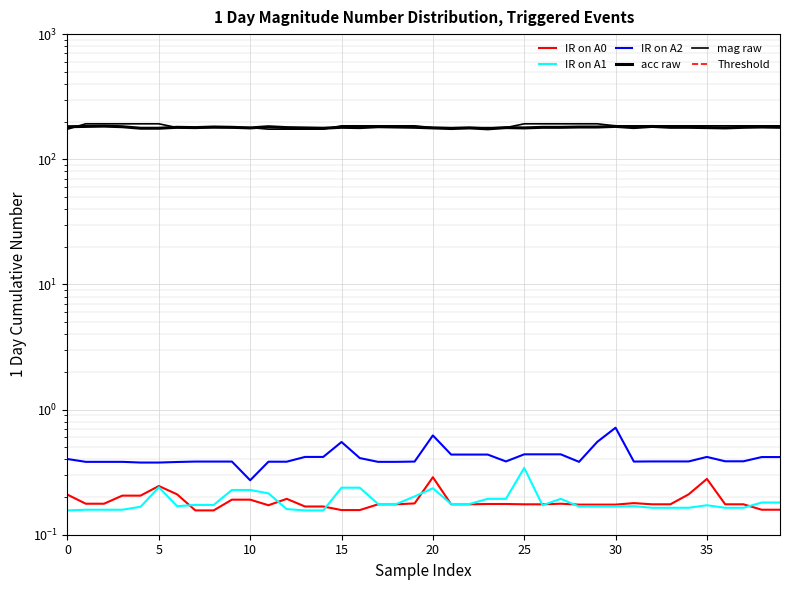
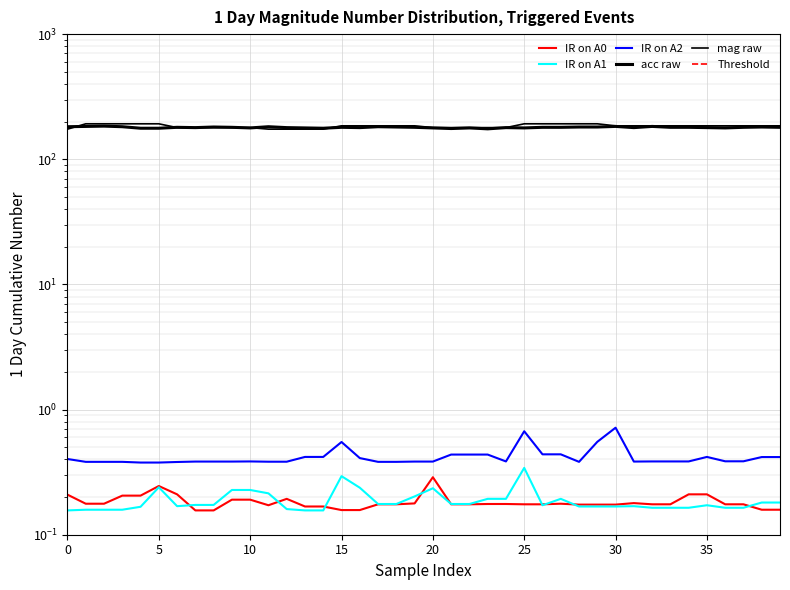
IR on A2, 10: 0.27 -> 0.39
IR on A1, 15: 0.24 -> 0.29
IR on A2, 20: 0.6 -> 0.38
IR on A2, 25: 0.44 -> 0.7
IR on A0, 35: 0.28 -> 0.21
